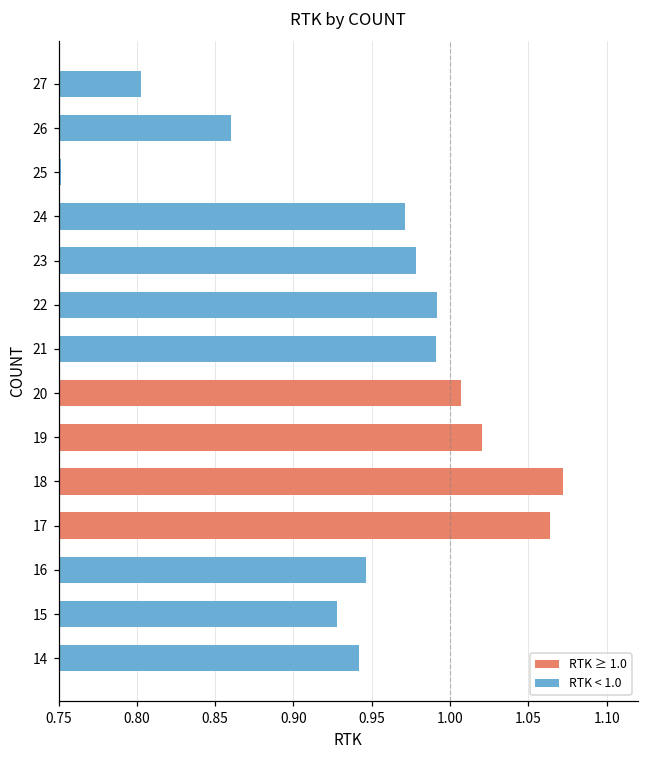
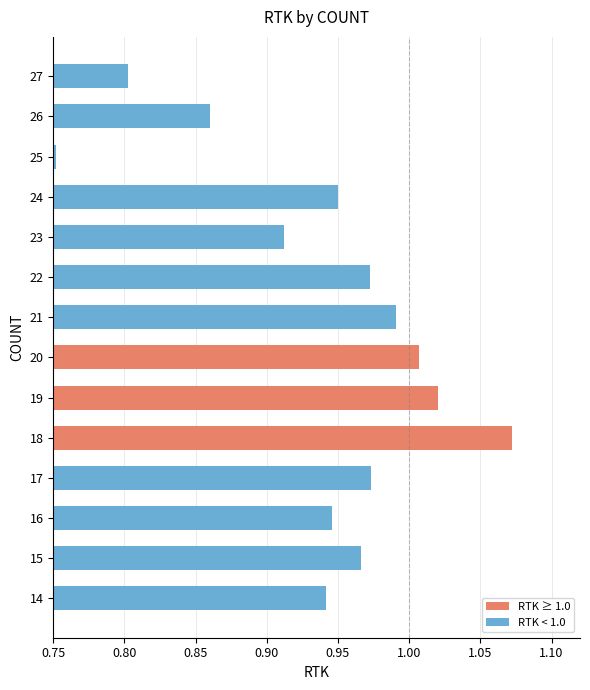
24: 0.971 -> 0.950
23: 0.978 -> 0.912
22: 0.992 -> 0.972
17: 1.064 -> 0.973
15: 0.928 -> 0.966
